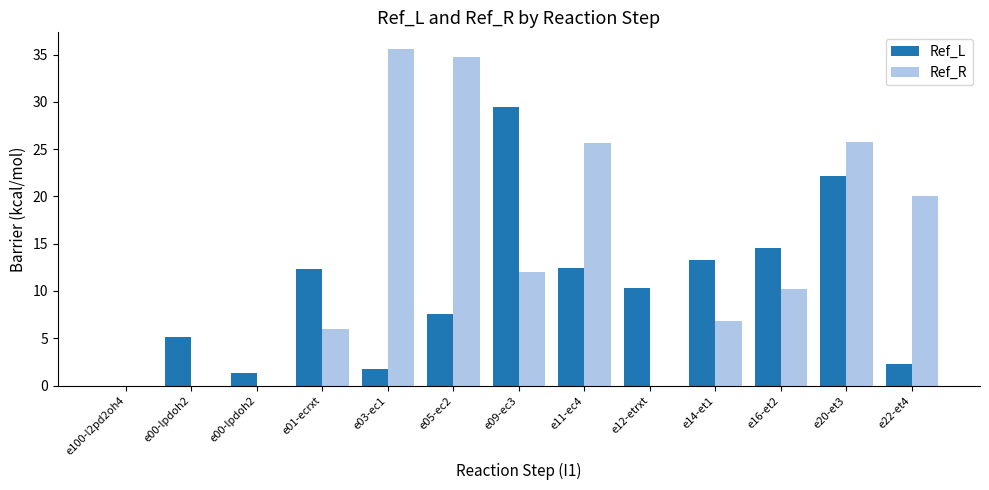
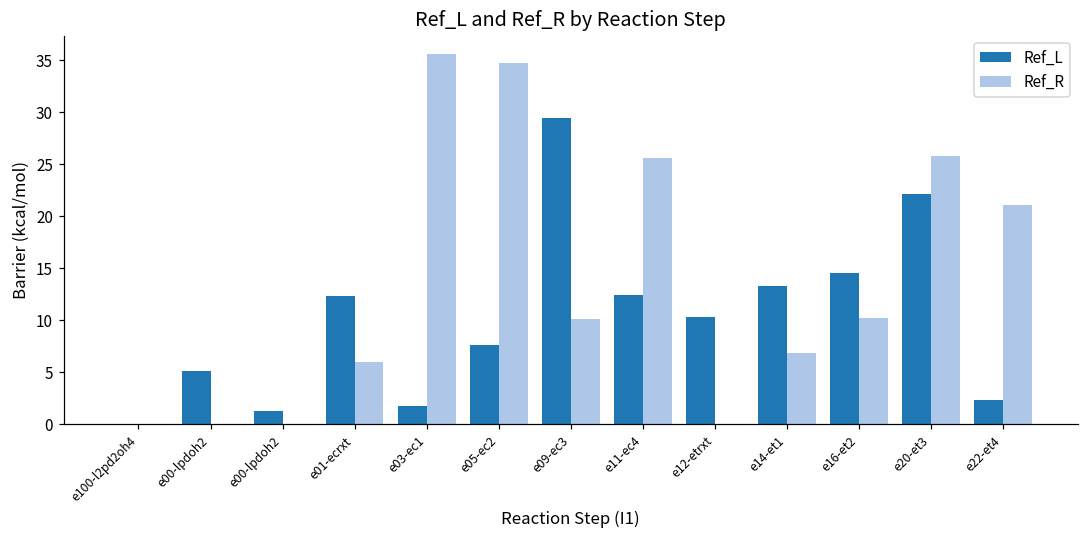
Ref_R, e09-ec3: 12 -> 10
Ref_R, e22-et4: 20 -> 21
